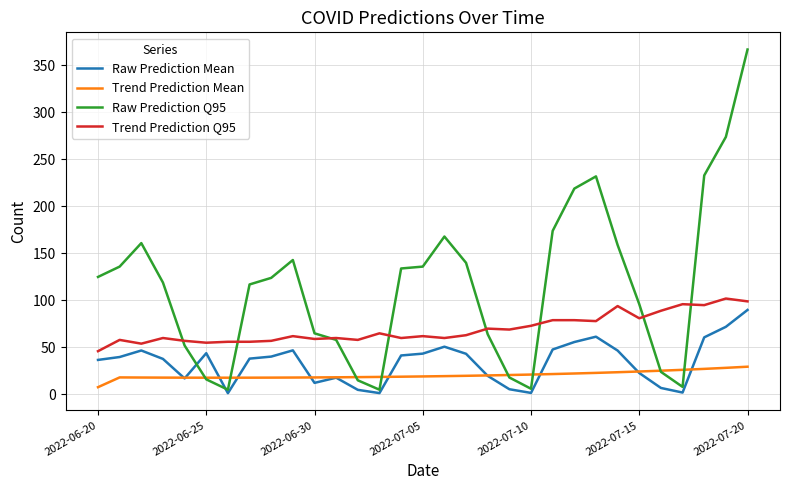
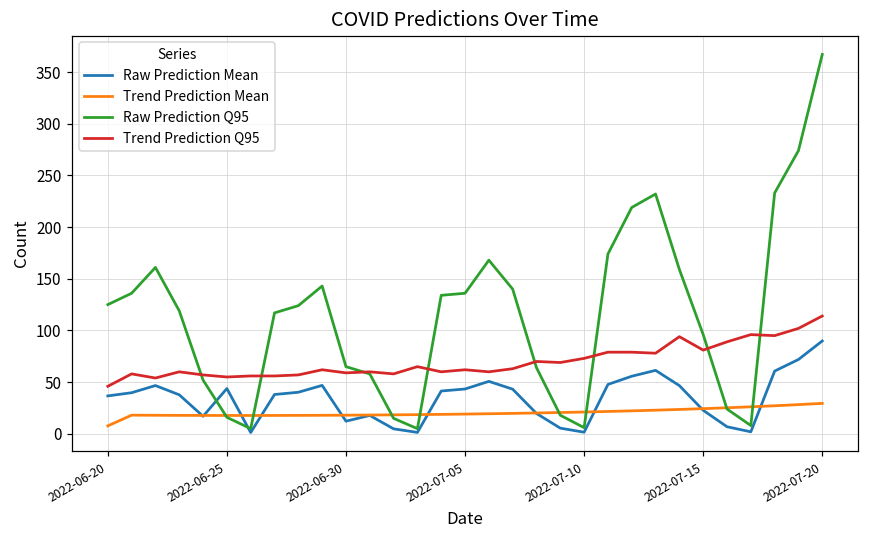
Trend Prediction Q95, 2022-07-20: 100 -> 110
